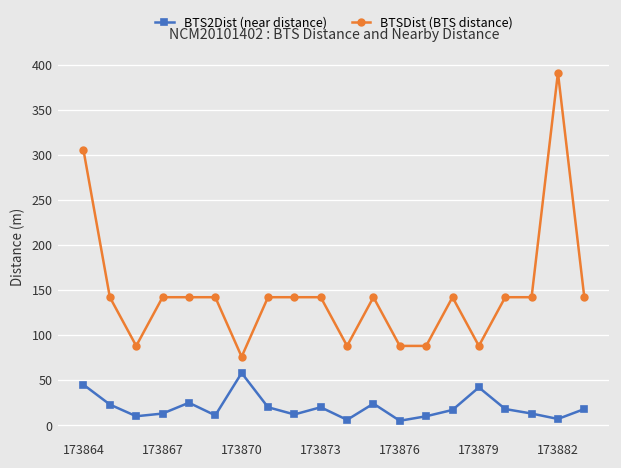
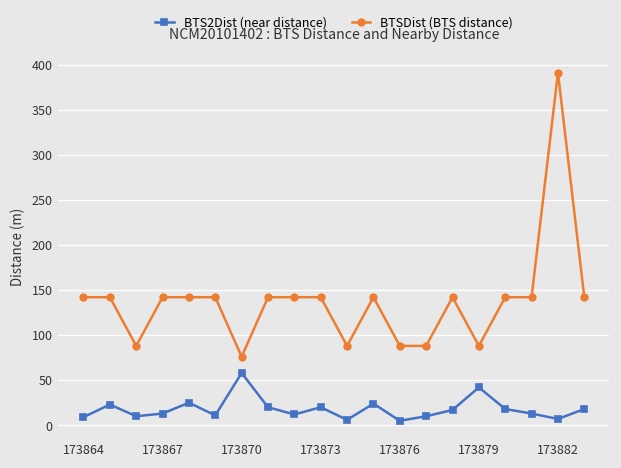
BTS2Dist (near distance), 173864: 50 -> 10
BTSDist (BTS distance), 173864: 310 -> 140
